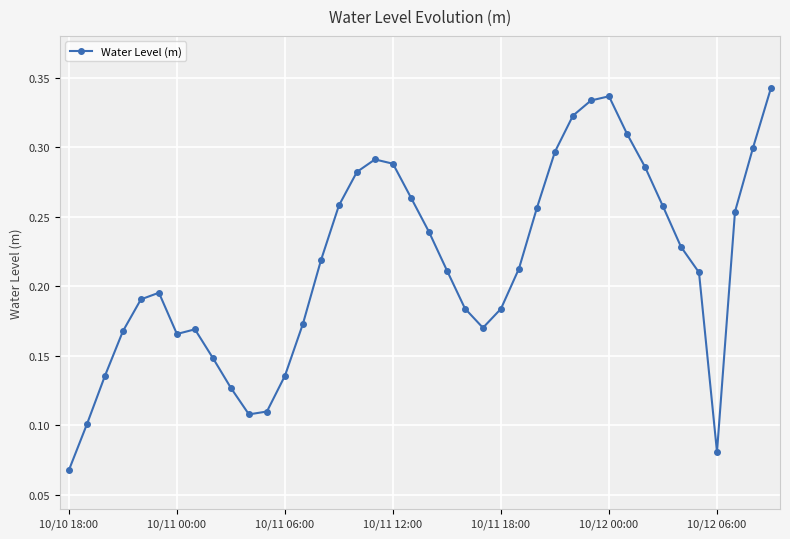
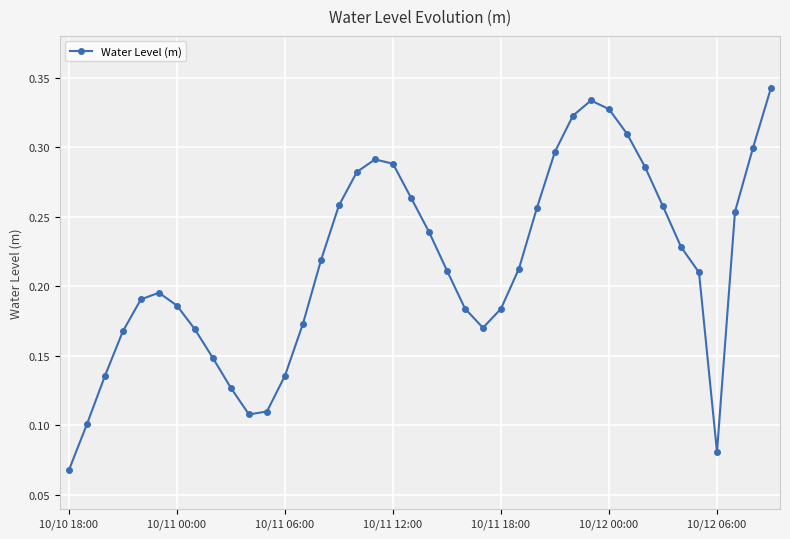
10/11 00:00: 0.166 -> 0.186
10/12 00:00: 0.337 -> 0.327
